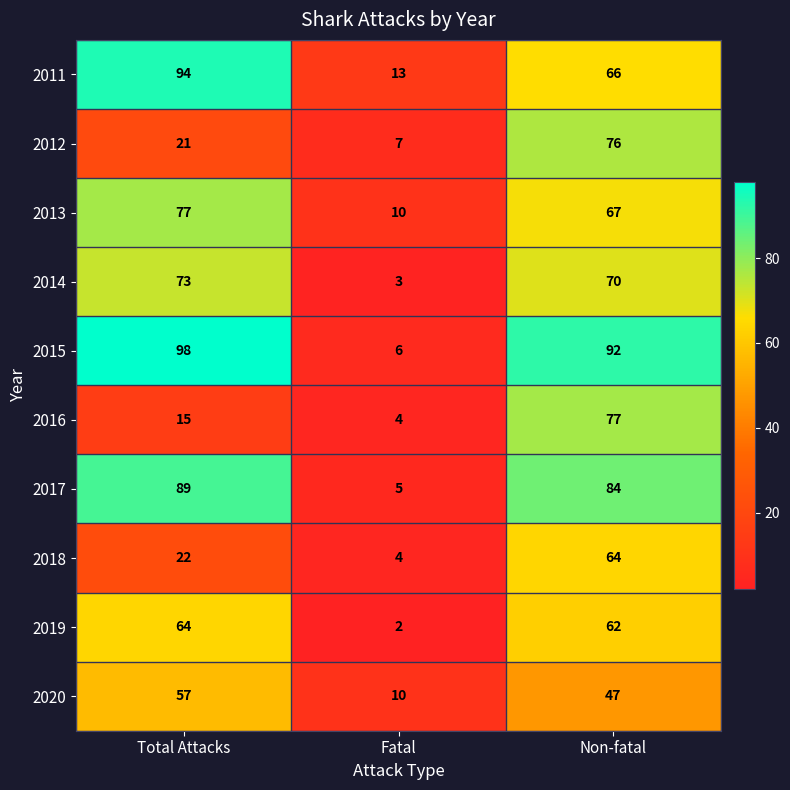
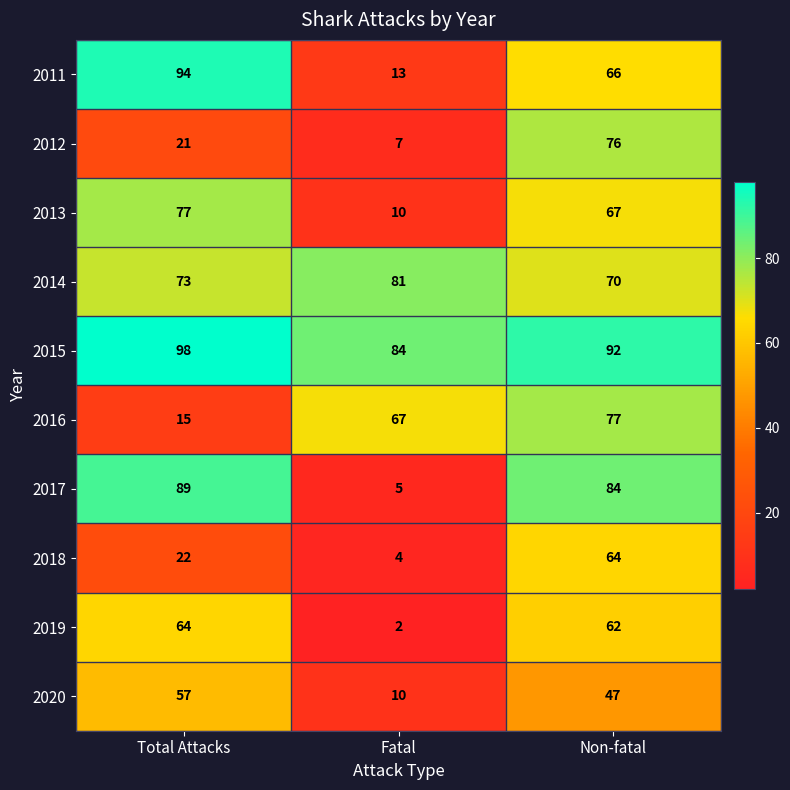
2014, Fatal: 3 -> 81
2015, Fatal: 6 -> 84
2016, Fatal: 4 -> 67
